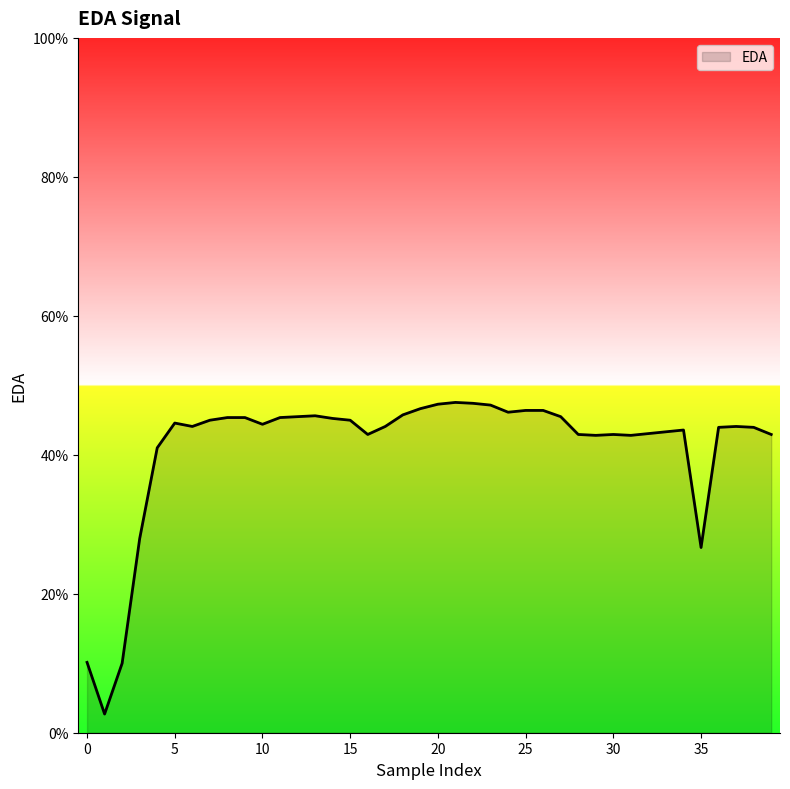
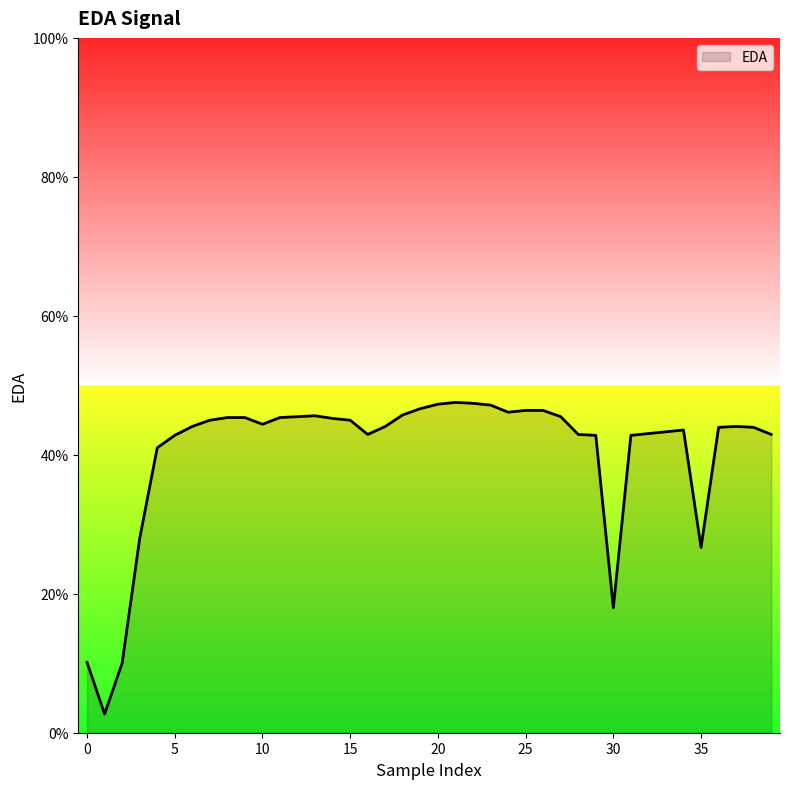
5: 45% -> 43%
30: 43% -> 18%
